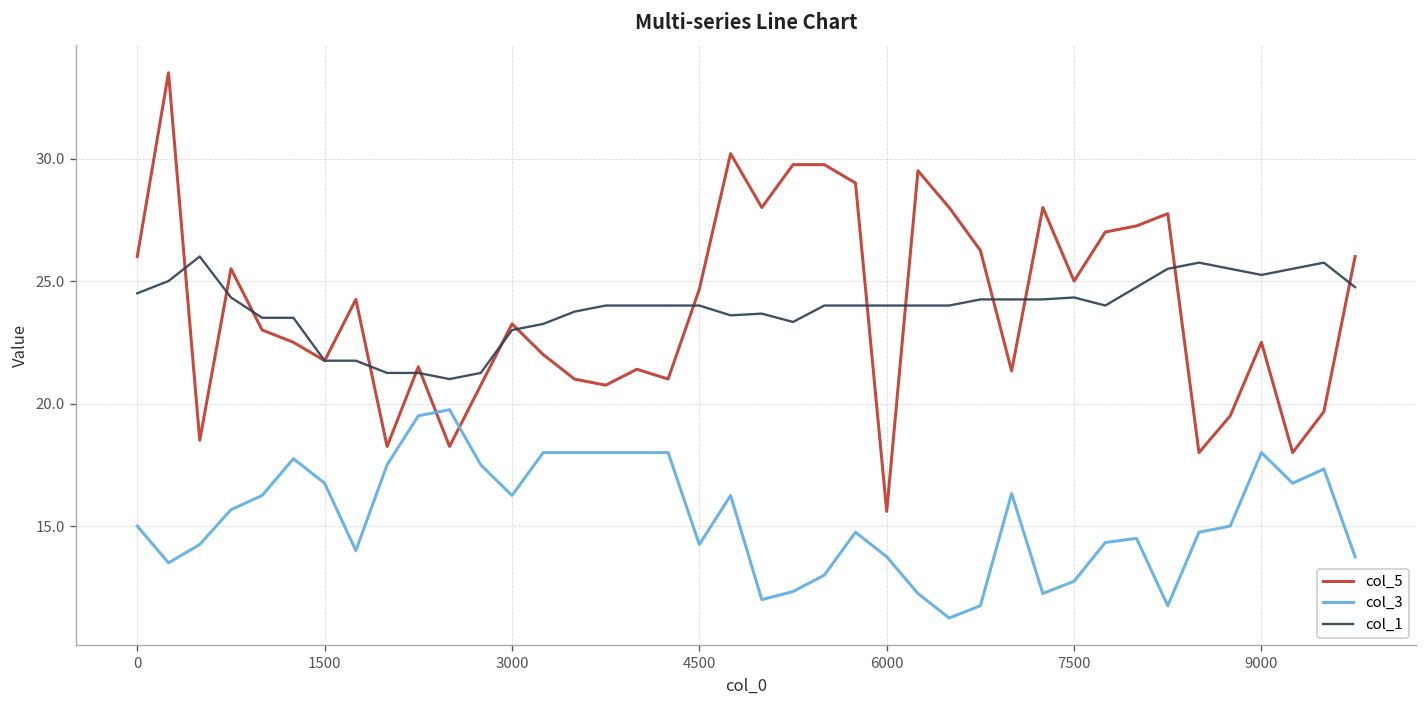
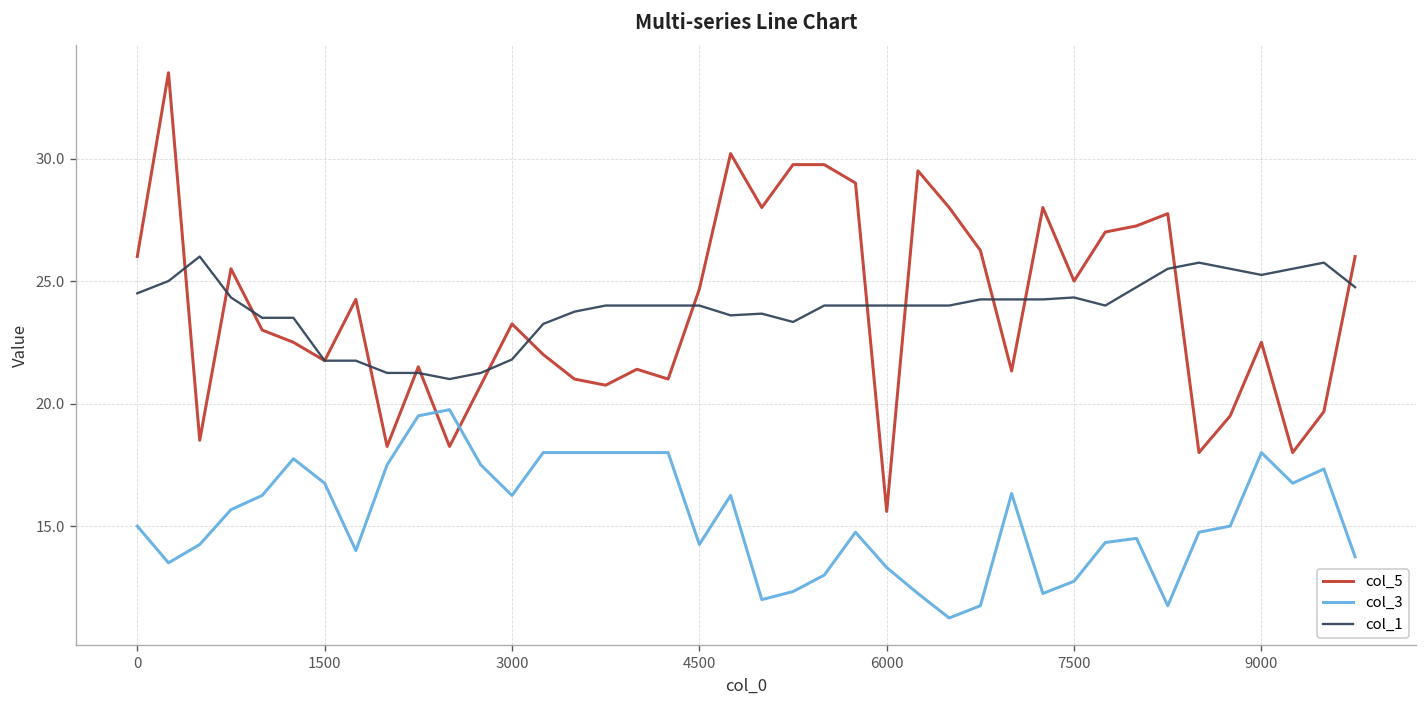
col_1, 3000: 23.0 -> 21.8
col_3, 6000: 13.8 -> 13.3
